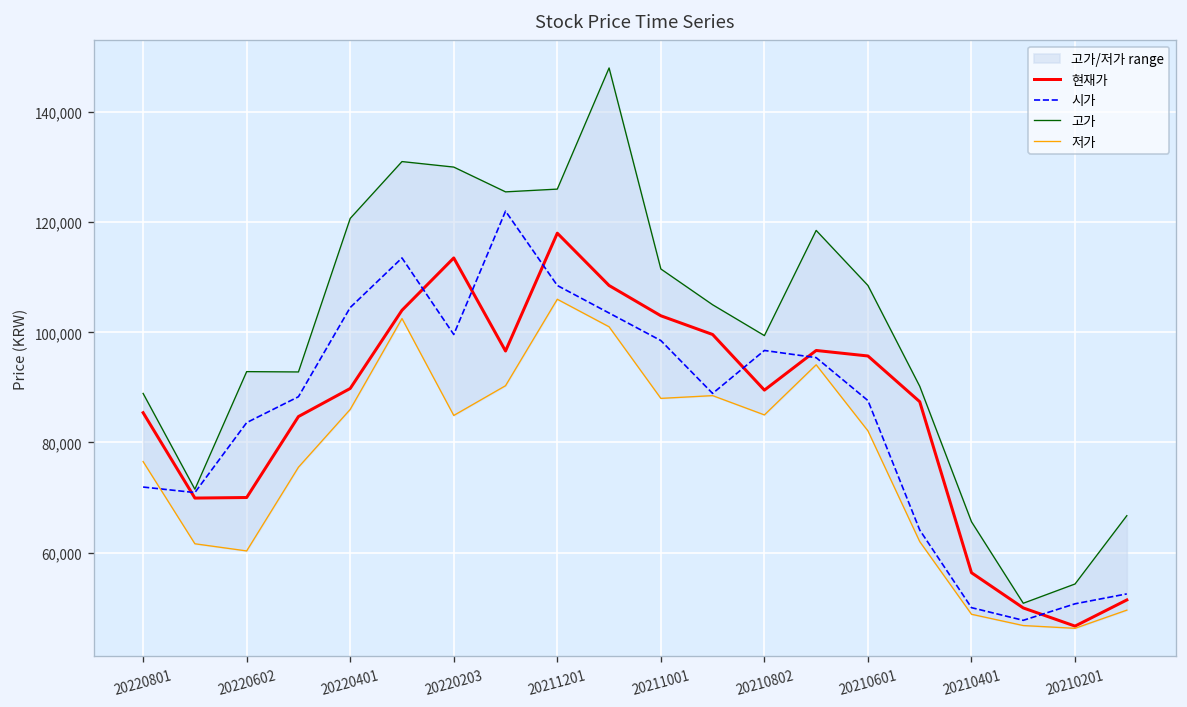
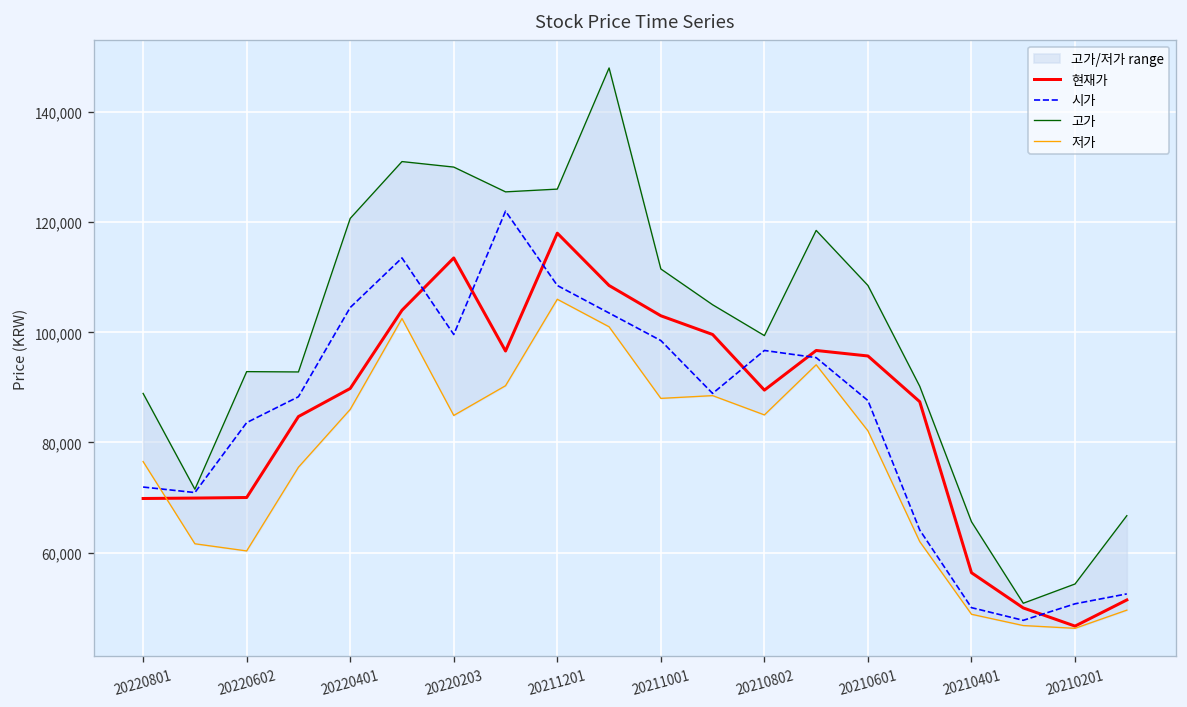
현재가, 20220801: 85,000 -> 70,000
